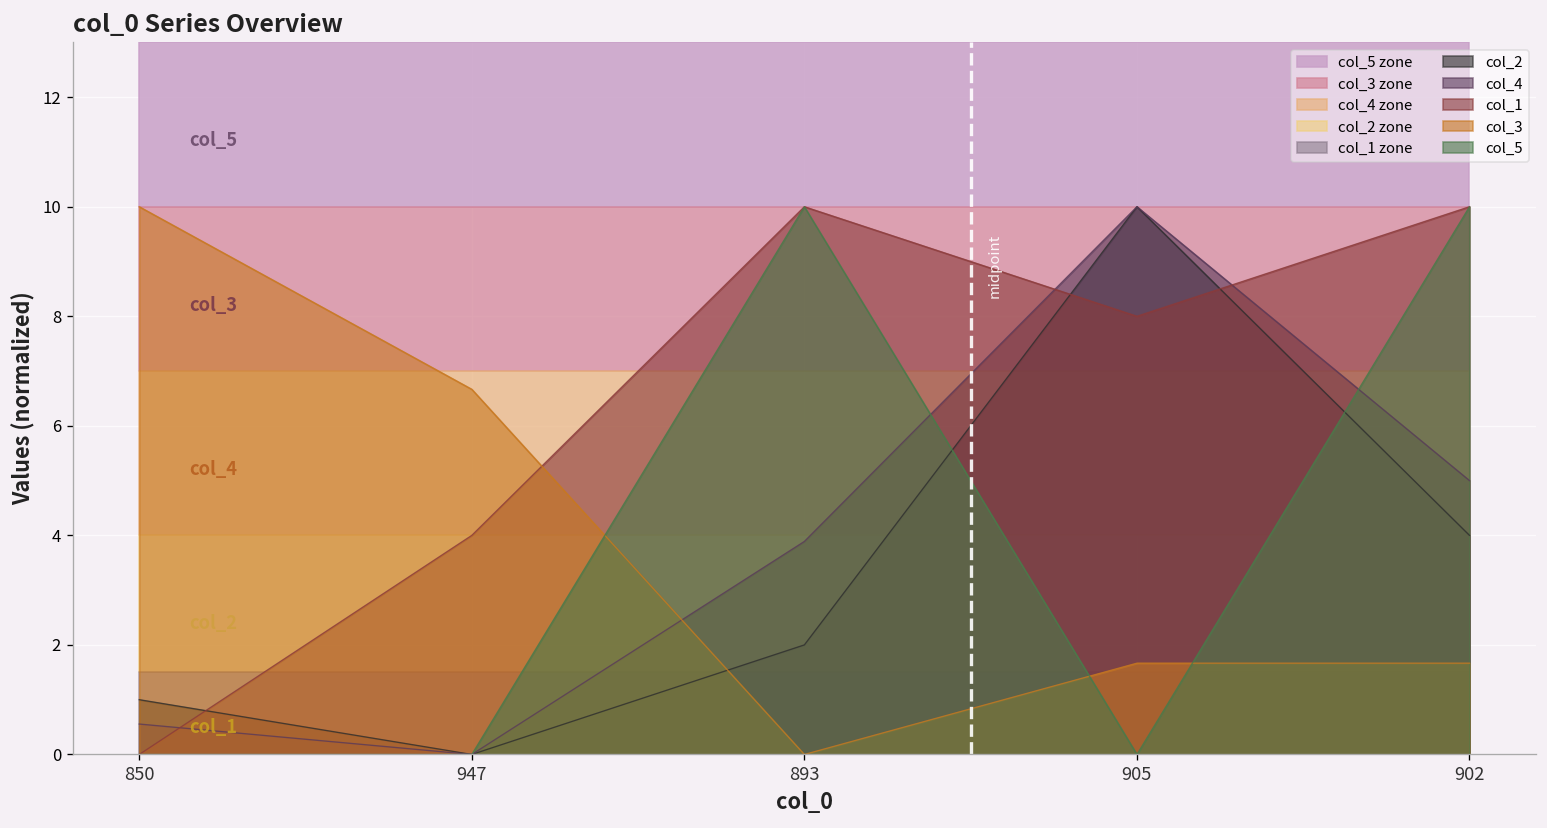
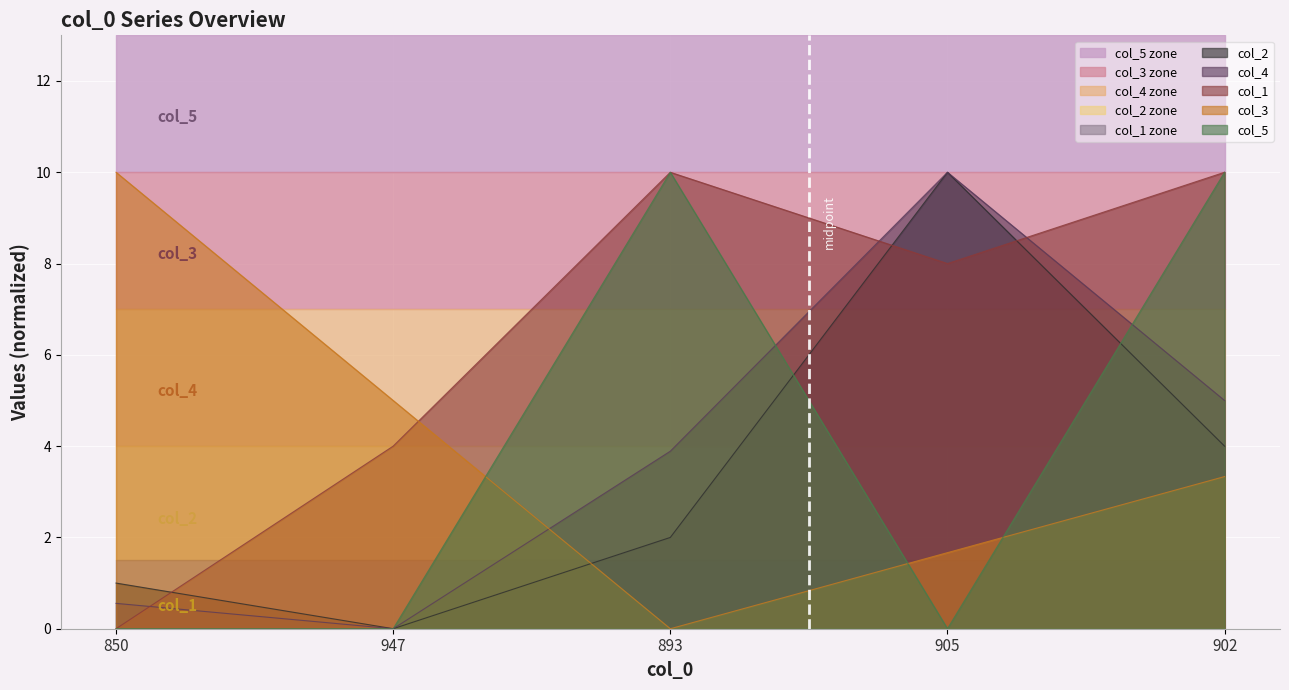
col_3, 947: 6.7 -> 5.0
col_3, 902: 1.7 -> 3.3
